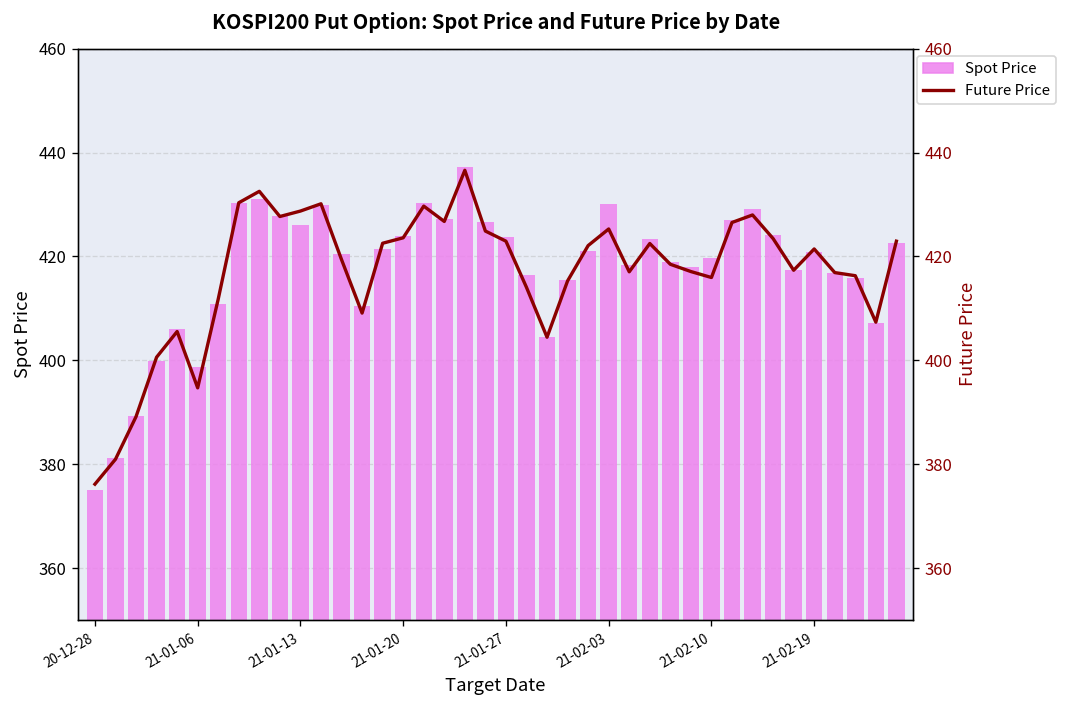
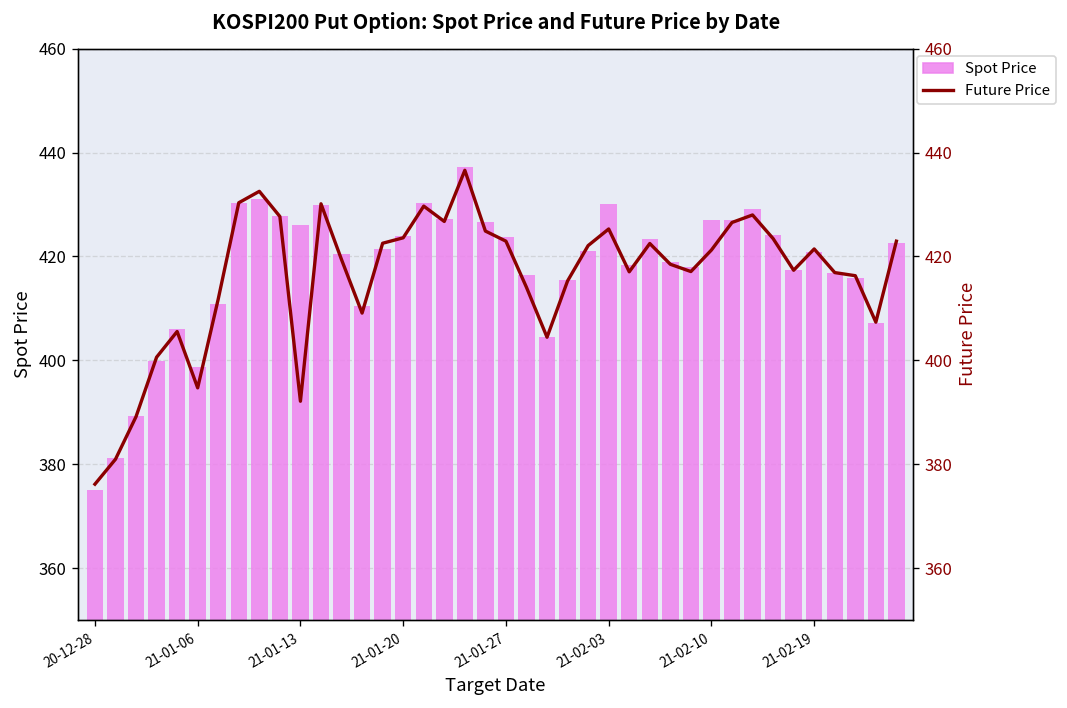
Spot Price, 21-02-10: 420 -> 427
Future Price, 21-01-13: 429 -> 392
Future Price, 21-02-10: 416 -> 421
